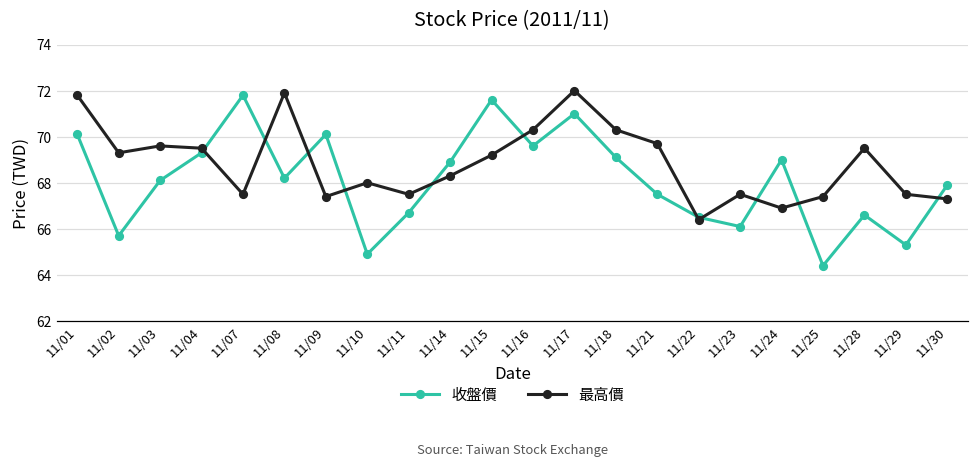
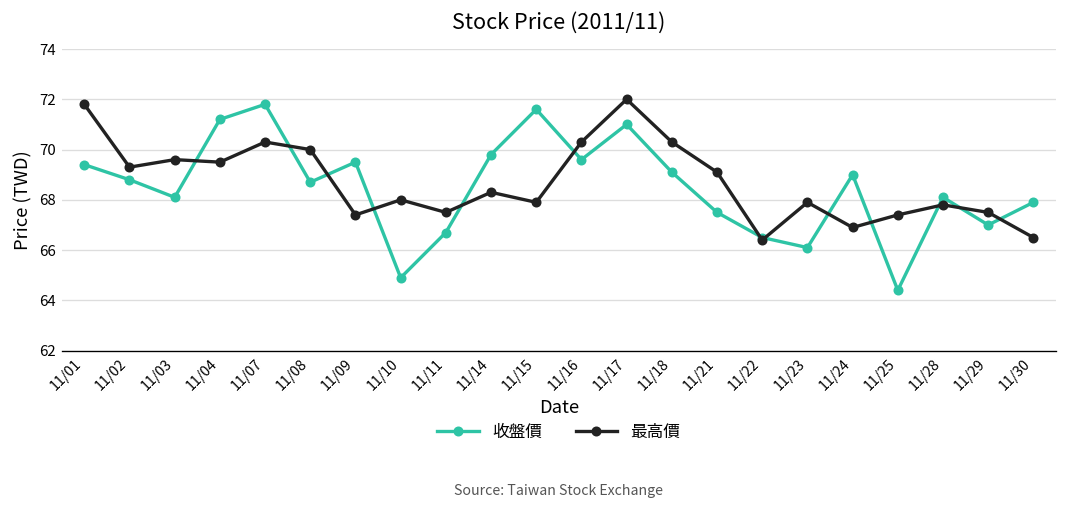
收盤價, 11/01: 70.1 -> 69.4
收盤價, 11/02: 65.7 -> 68.8
收盤價, 11/04: 69.3 -> 71.2
最高價, 11/07: 67.5 -> 70.3
收盤價, 11/08: 68.2 -> 68.7
最高價, 11/08: 71.9 -> 70.0
收盤價, 11/09: 70.1 -> 69.5
收盤價, 11/14: 68.9 -> 69.8
最高價, 11/15: 69.2 -> 67.9
最高價, 11/21: 69.7 -> 69.1
最高價, 11/23: 67.5 -> 67.9
收盤價, 11/28: 66.6 -> 68.1
最高價, 11/28: 69.5 -> 67.8
收盤價, 11/29: 65.3 -> 67.0
最高價, 11/30: 67.3 -> 66.5
